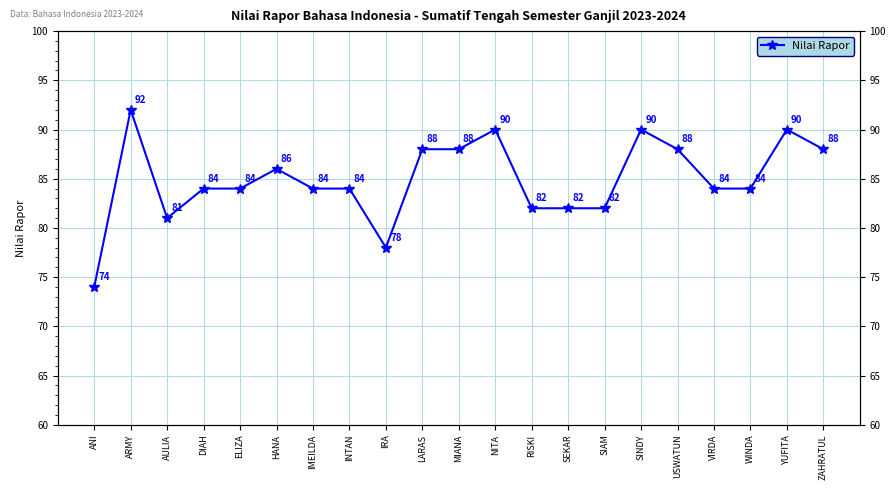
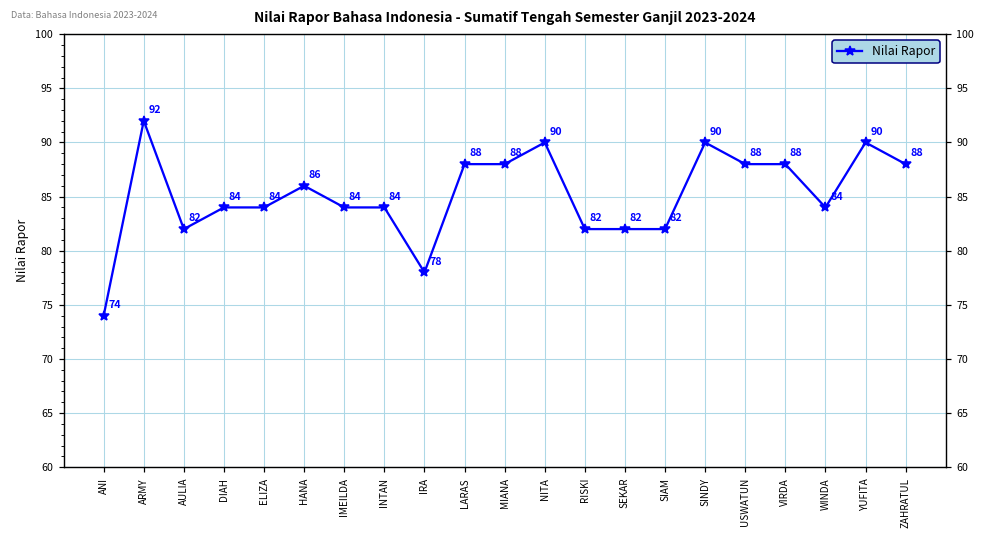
AULIA: 81 -> 82
VIRDA: 84 -> 88
